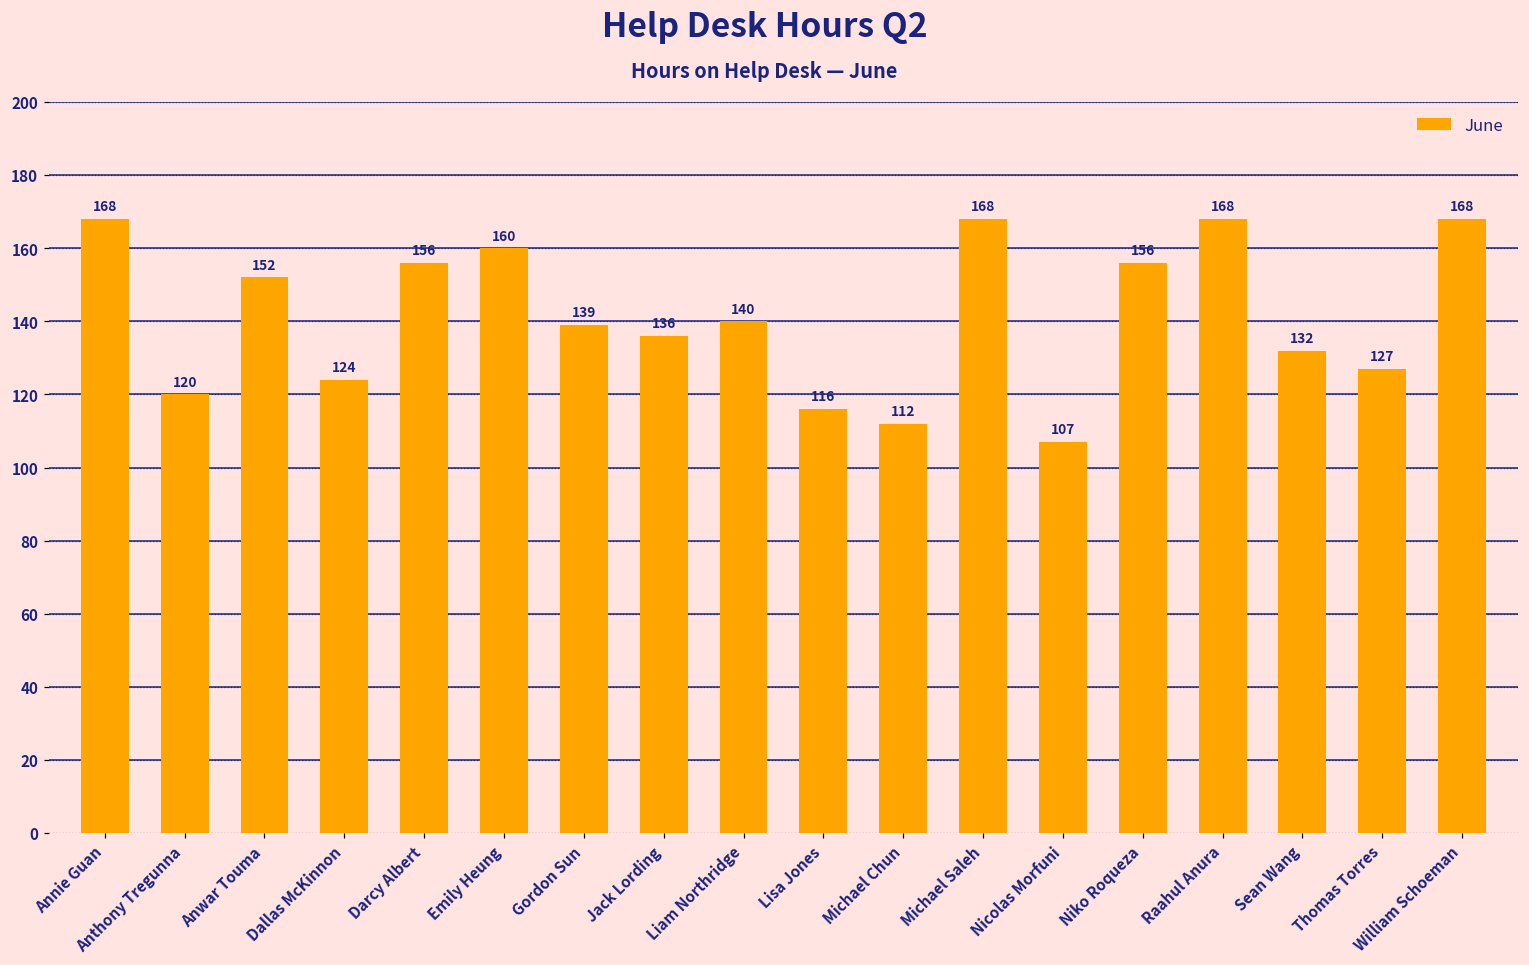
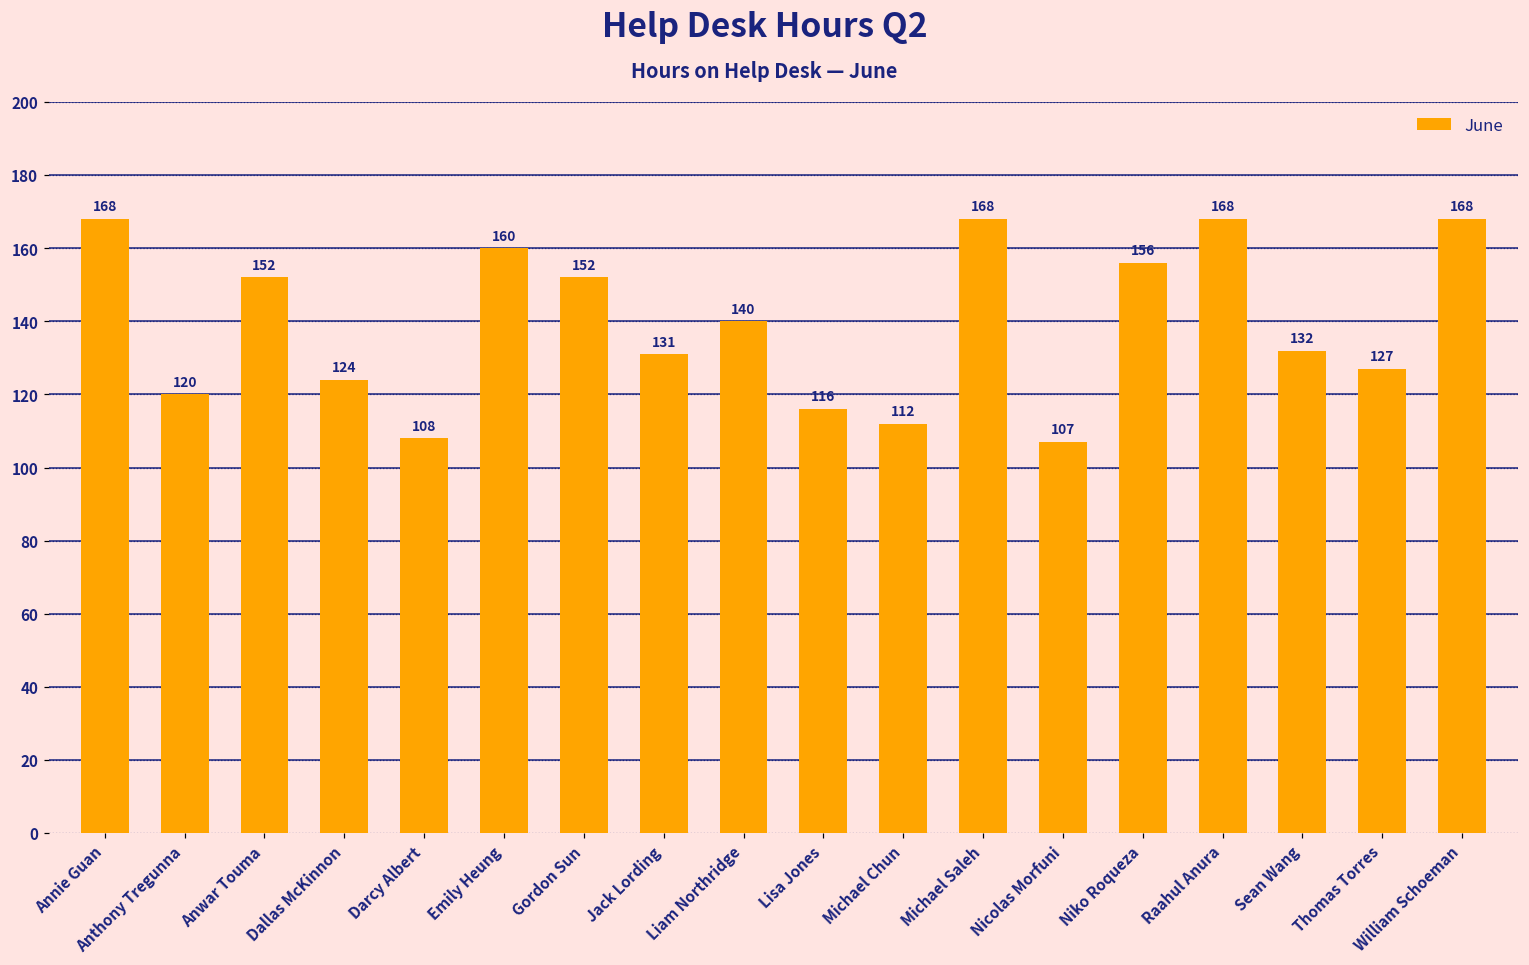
Darcy Albert: 156 -> 108
Gordon Sun: 139 -> 152
Jack Lording: 136 -> 131
